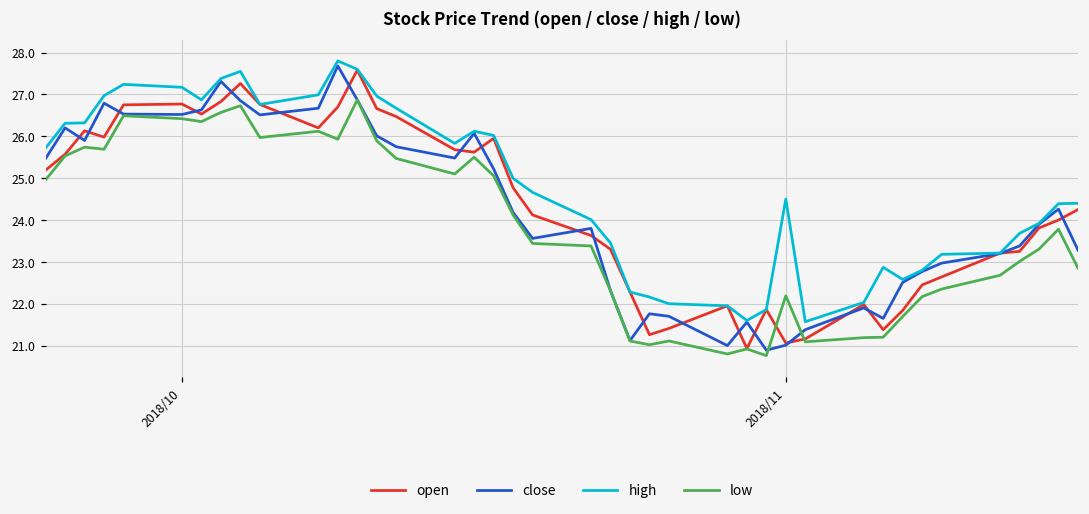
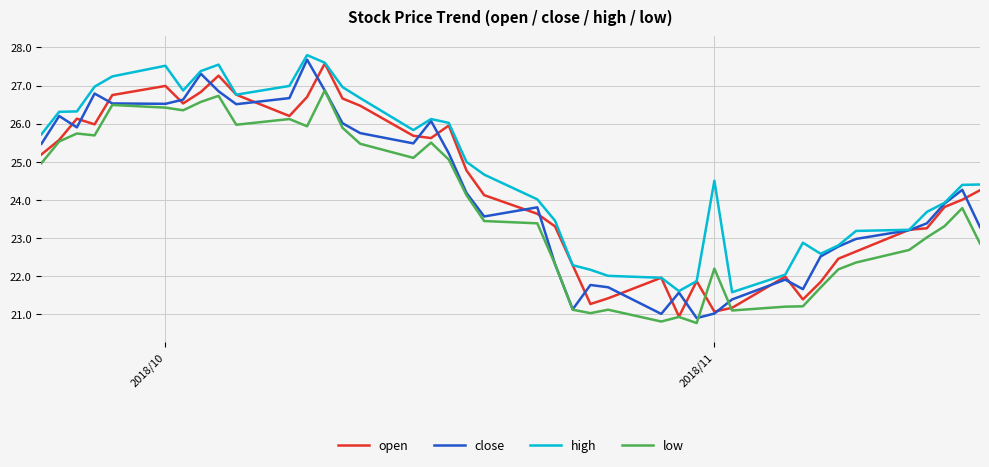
open, 2018/10: 26.8 -> 27.0
high, 2018/10: 27.2 -> 27.5
